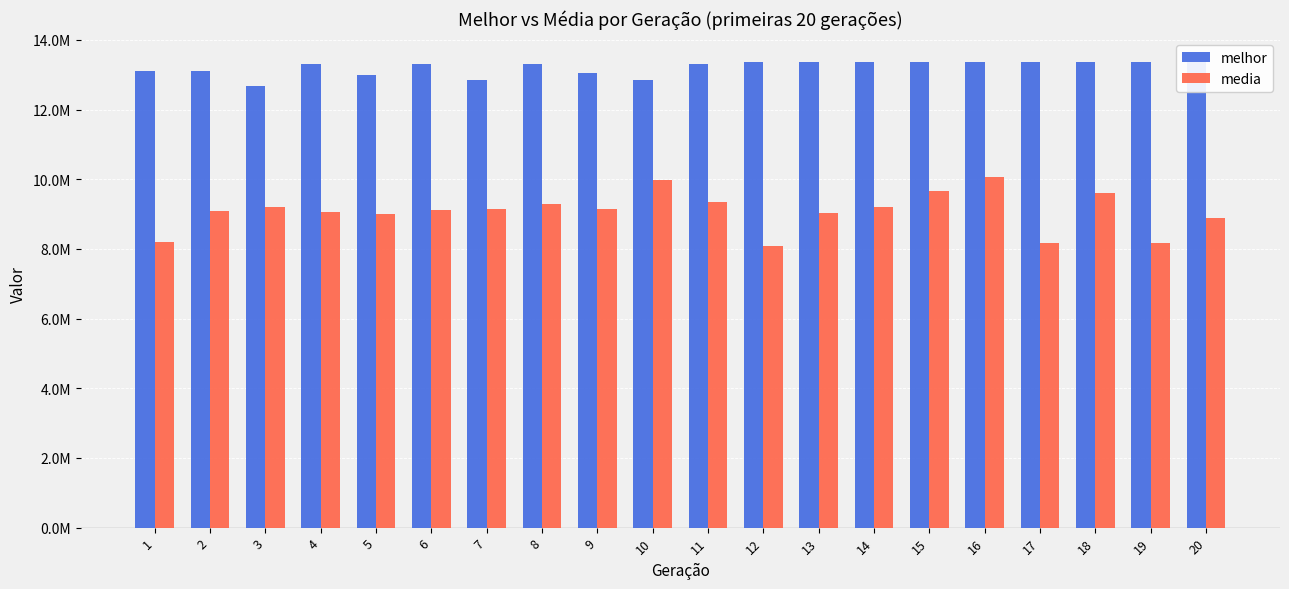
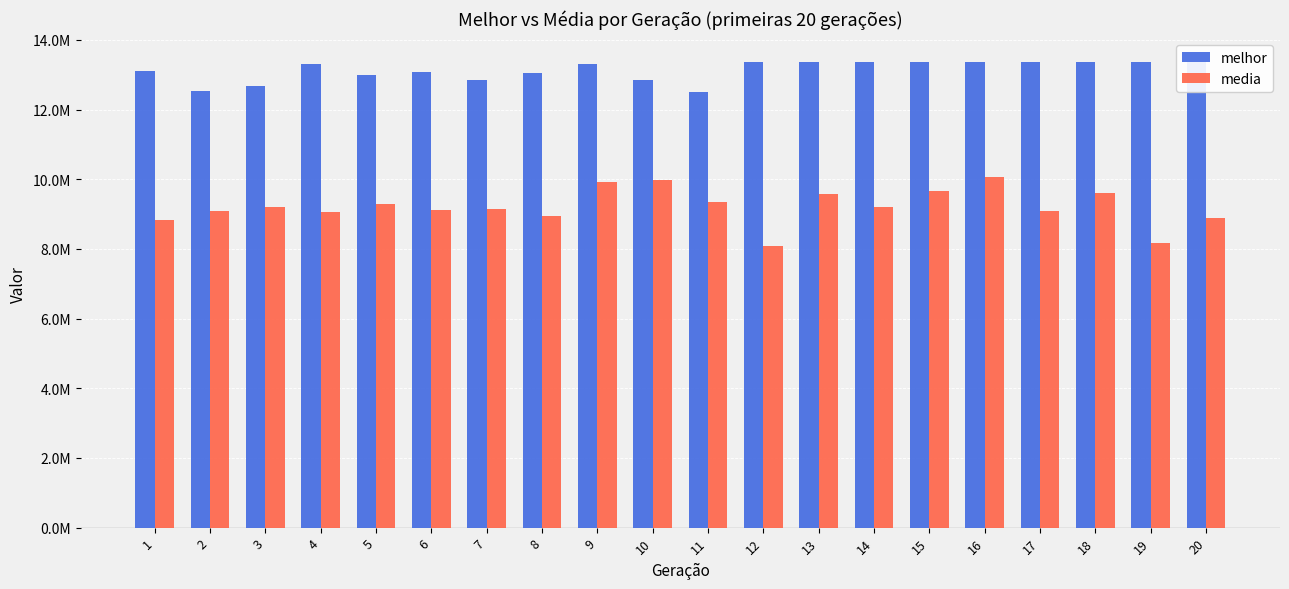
media, 1: 8200000 -> 8800000
melhor, 2: 13100000 -> 12500000
media, 5: 9000000 -> 9300000
melhor, 6: 13300000 -> 13100000
melhor, 8: 13300000 -> 13000000
media, 8: 9300000 -> 8900000
melhor, 9: 13000000 -> 13300000
media, 9: 9100000 -> 9900000
melhor, 11: 13300000 -> 12500000
media, 13: 9000000 -> 9600000
media, 17: 8200000 -> 9100000
